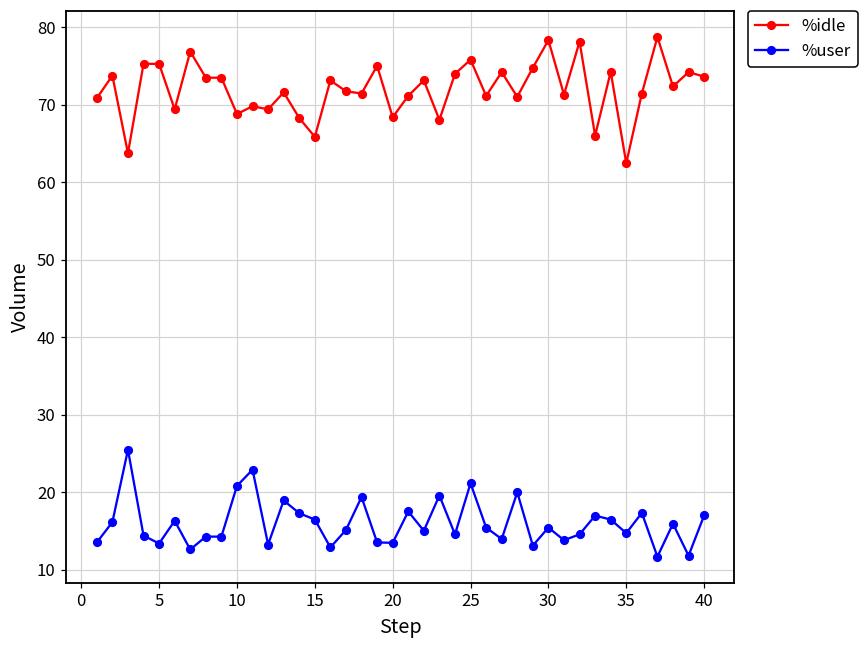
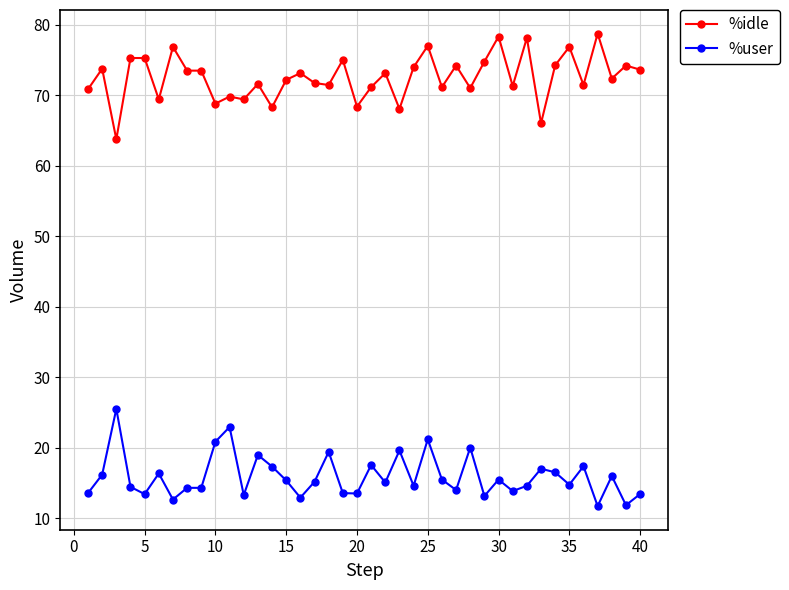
%idle, 15: 66 -> 72
%user, 15: 16 -> 15
%idle, 25: 76 -> 77
%idle, 35: 62 -> 77
%user, 40: 17 -> 13
